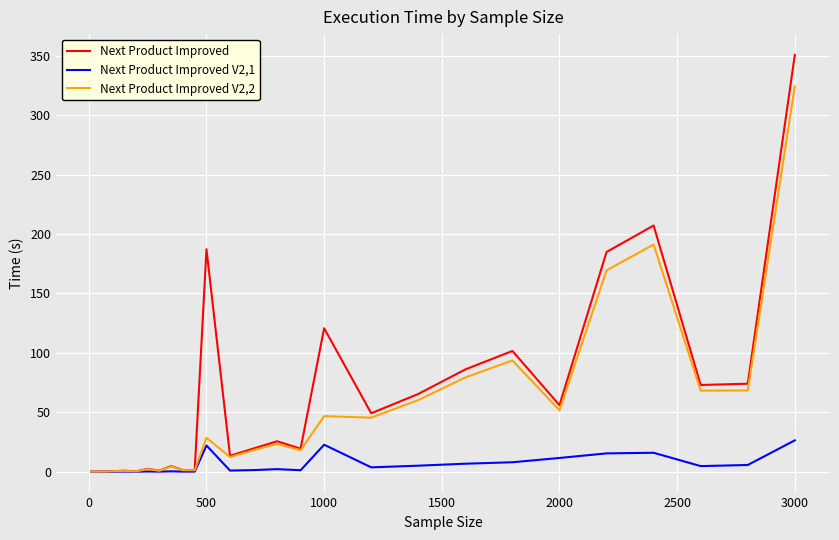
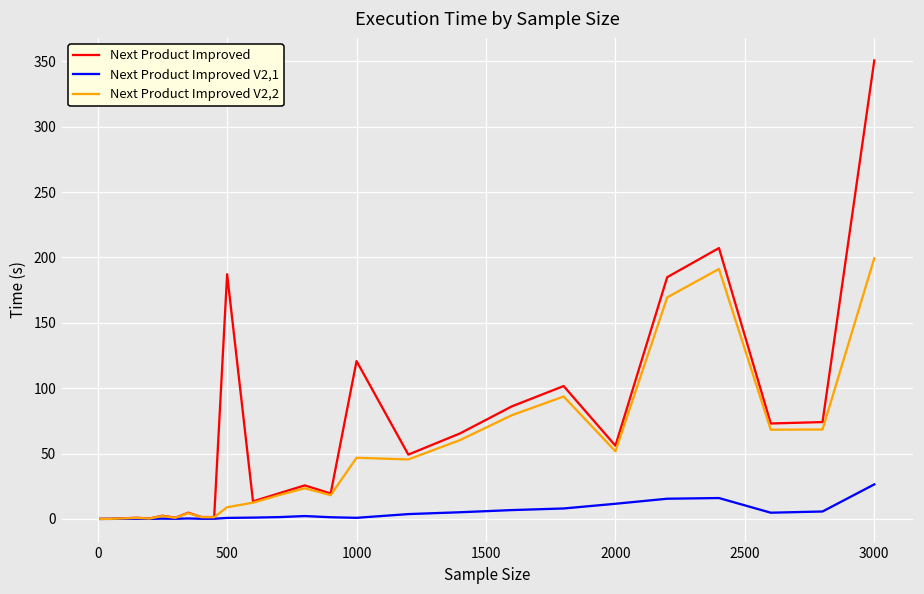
Next Product Improved V2,1, 500: 22 -> 1
Next Product Improved V2,2, 500: 29 -> 9
Next Product Improved V2,1, 1000: 23 -> 1
Next Product Improved V2,2, 3000: 324 -> 199
